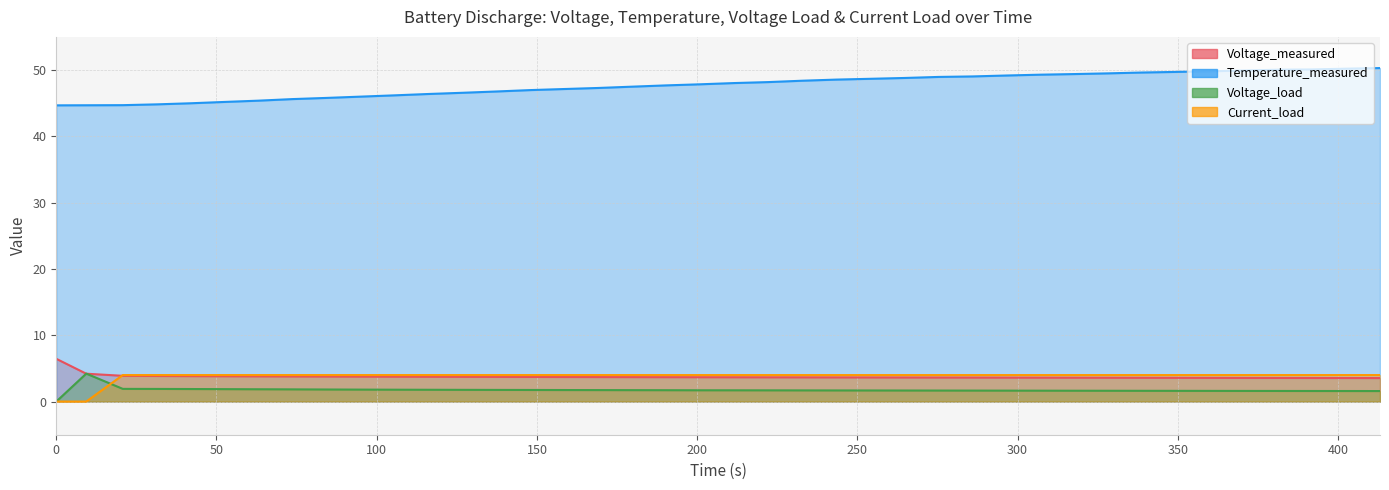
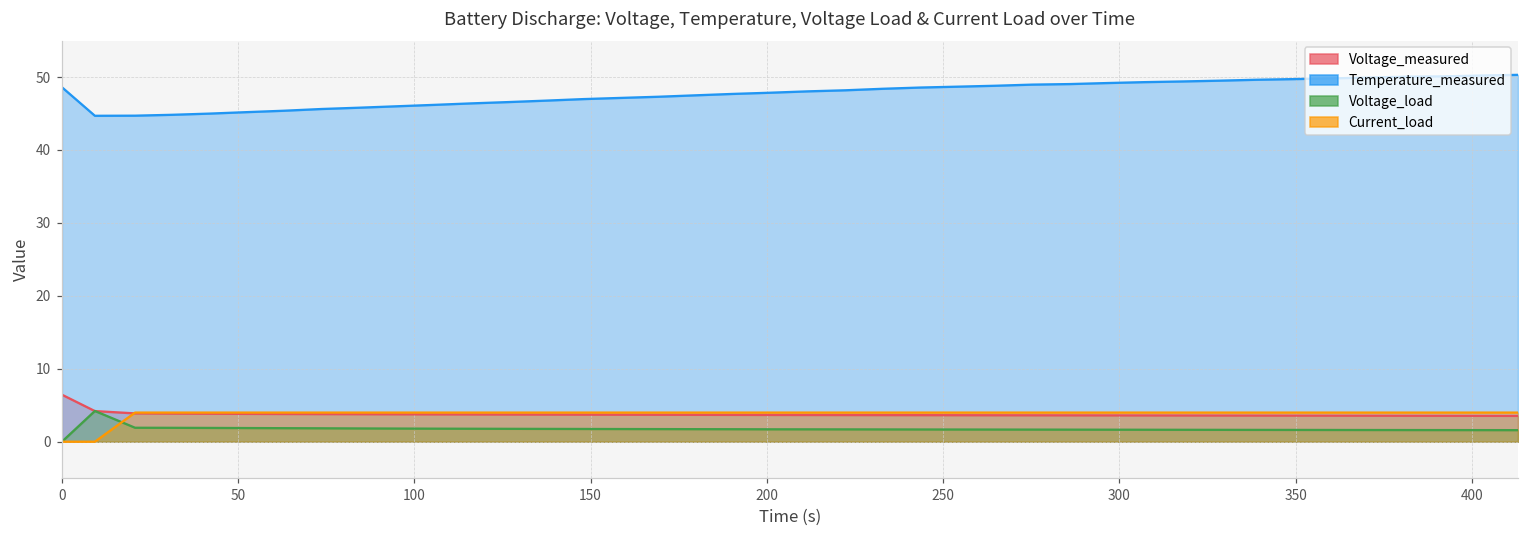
Temperature_measured, 0: 45 -> 49
